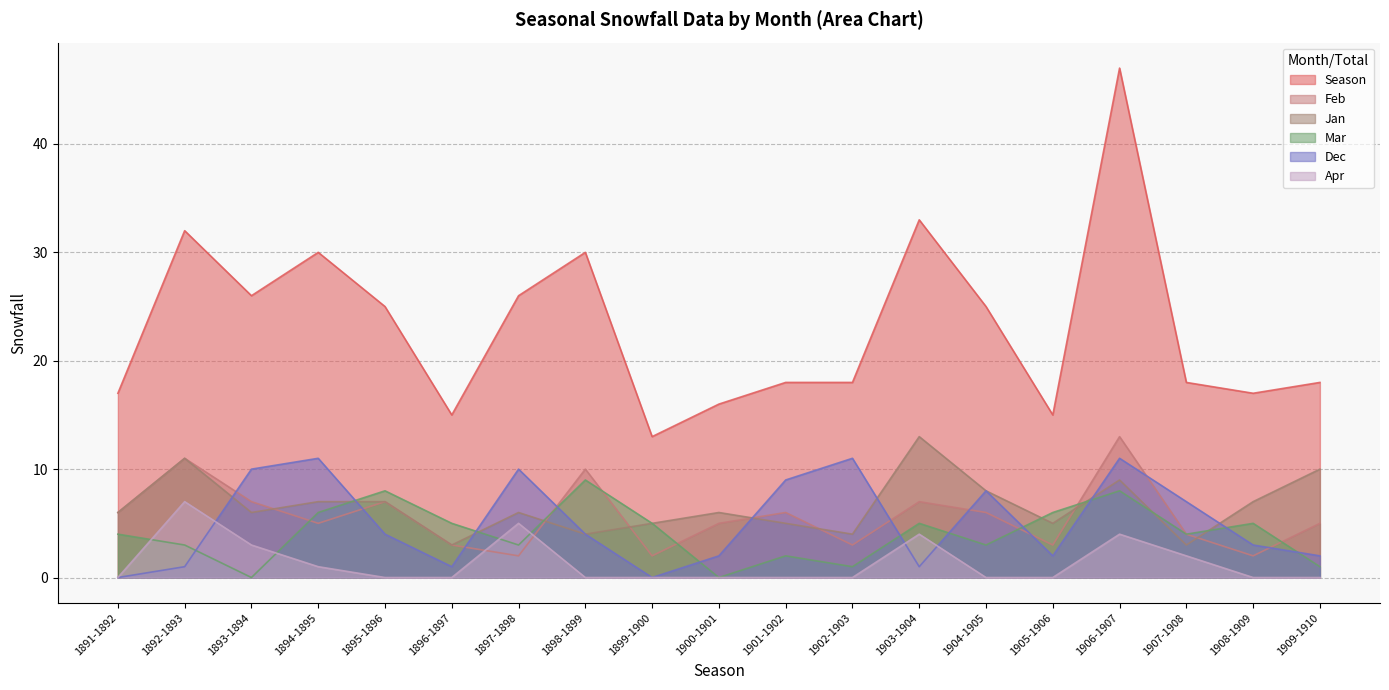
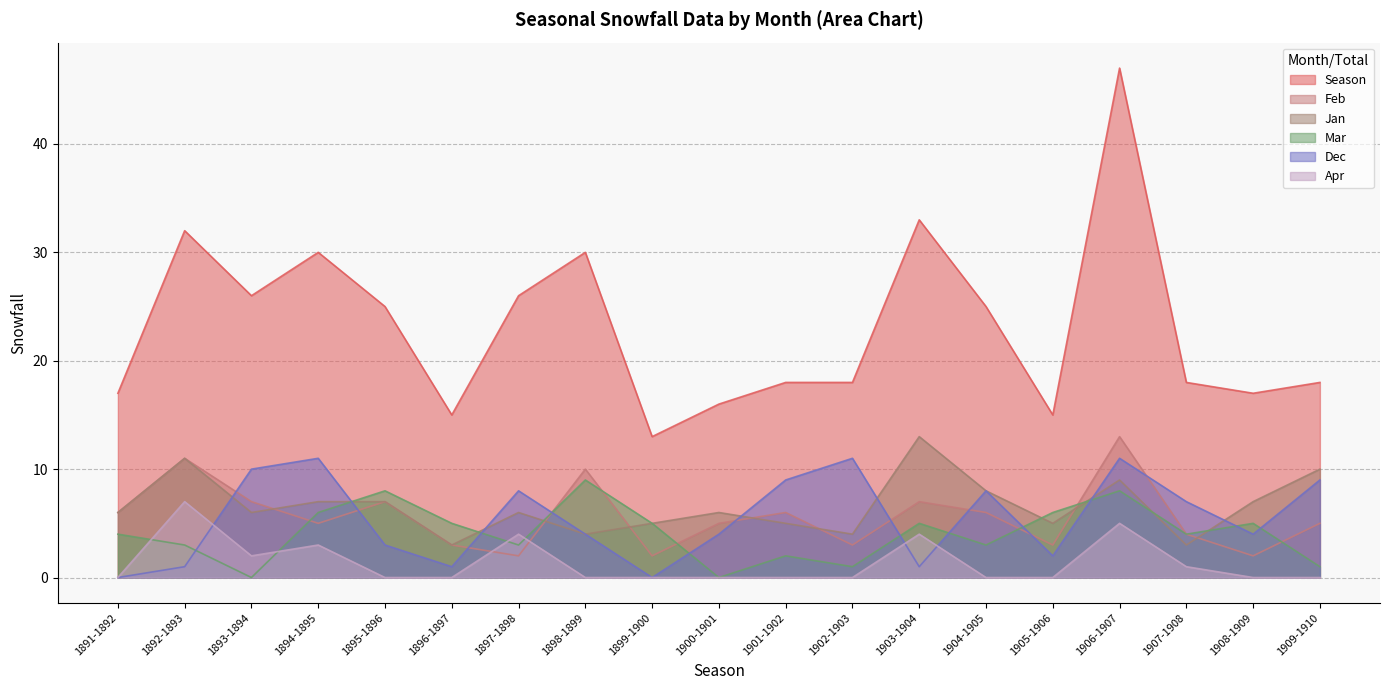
Apr, 1893-1894: 3 -> 2
Apr, 1894-1895: 1 -> 3
Dec, 1895-1896: 4 -> 3
Dec, 1897-1898: 10 -> 8
Apr, 1897-1898: 5 -> 4
Dec, 1900-1901: 2 -> 4
Apr, 1906-1907: 4 -> 5
Apr, 1907-1908: 2 -> 1
Dec, 1908-1909: 3 -> 4
Dec, 1909-1910: 2 -> 9
